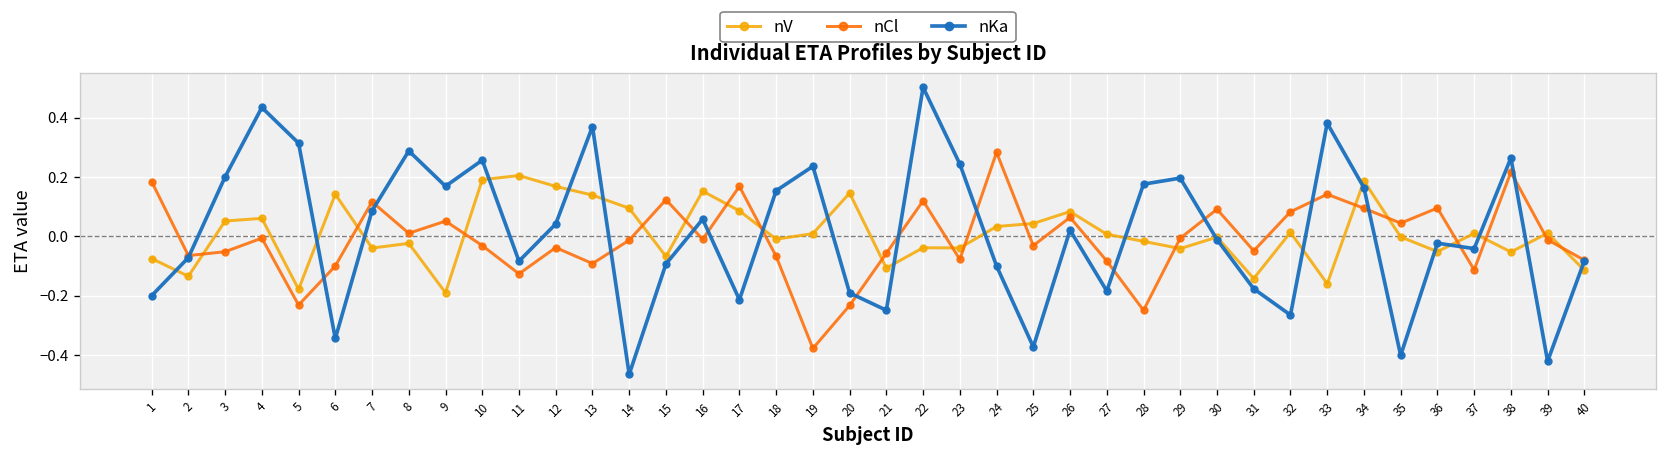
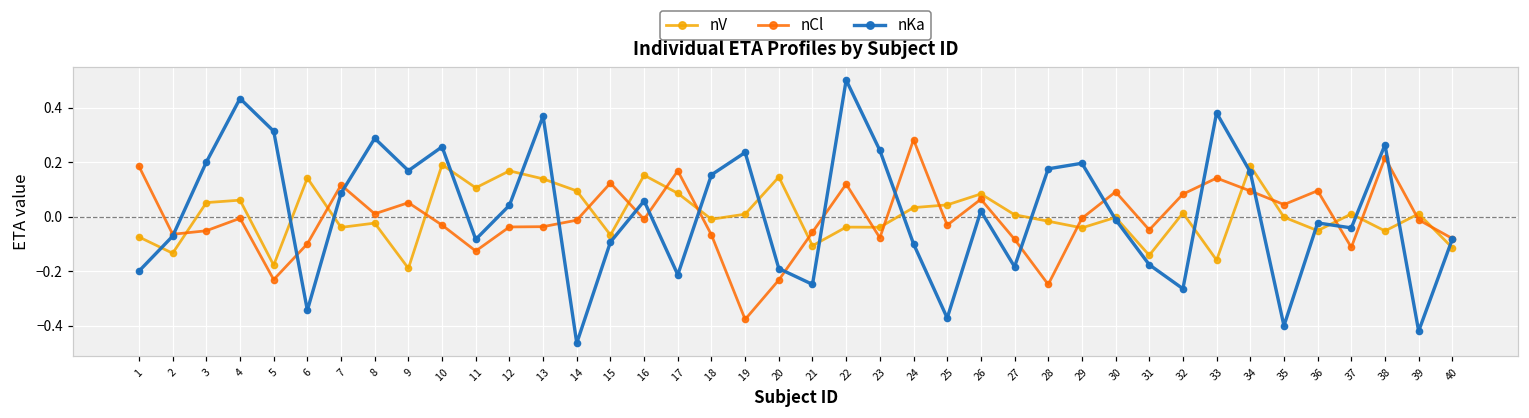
nV, 11: 0.20 -> 0.11
nCl, 13: -0.09 -> -0.04
